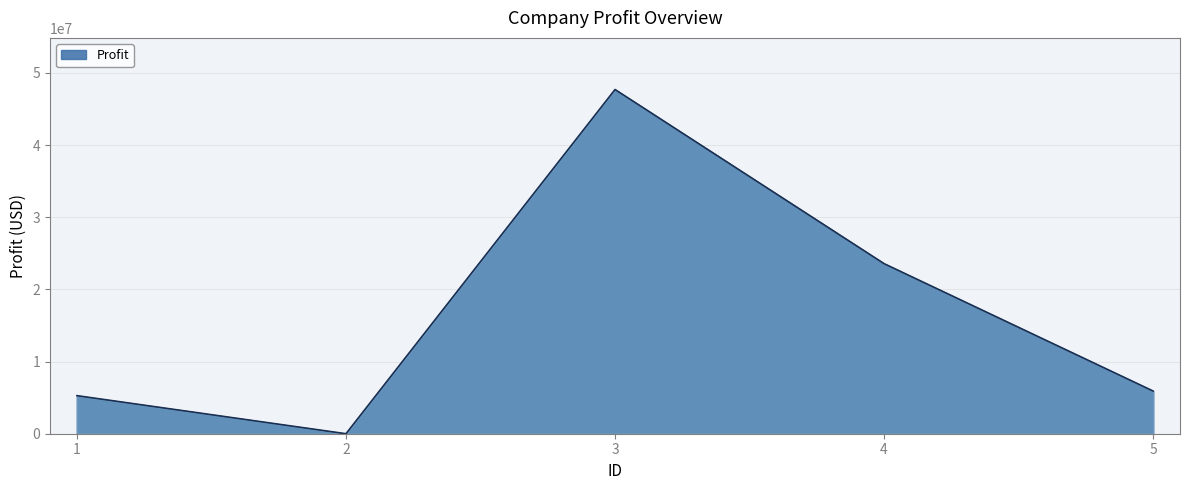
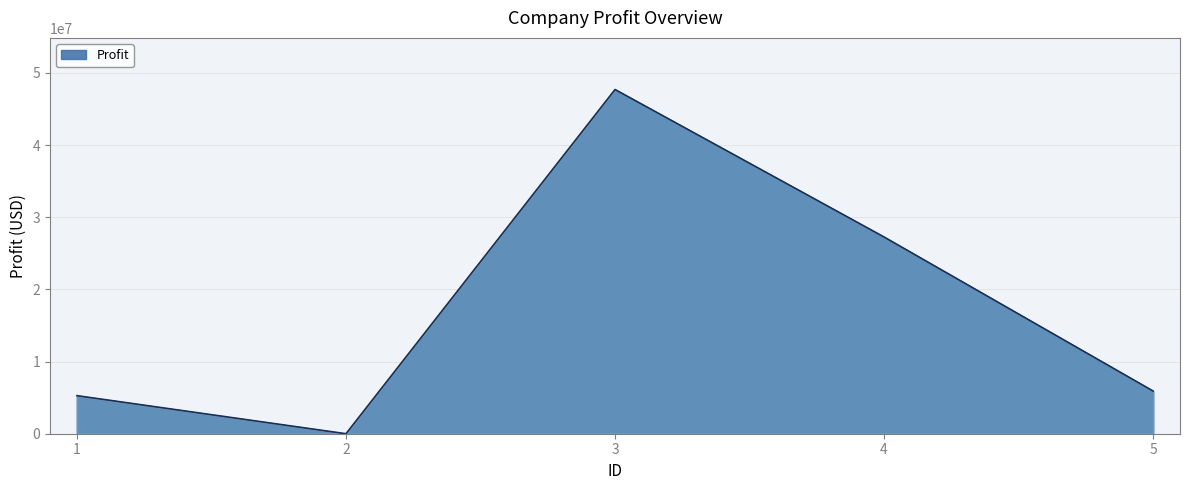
4: 24000000 -> 27000000
